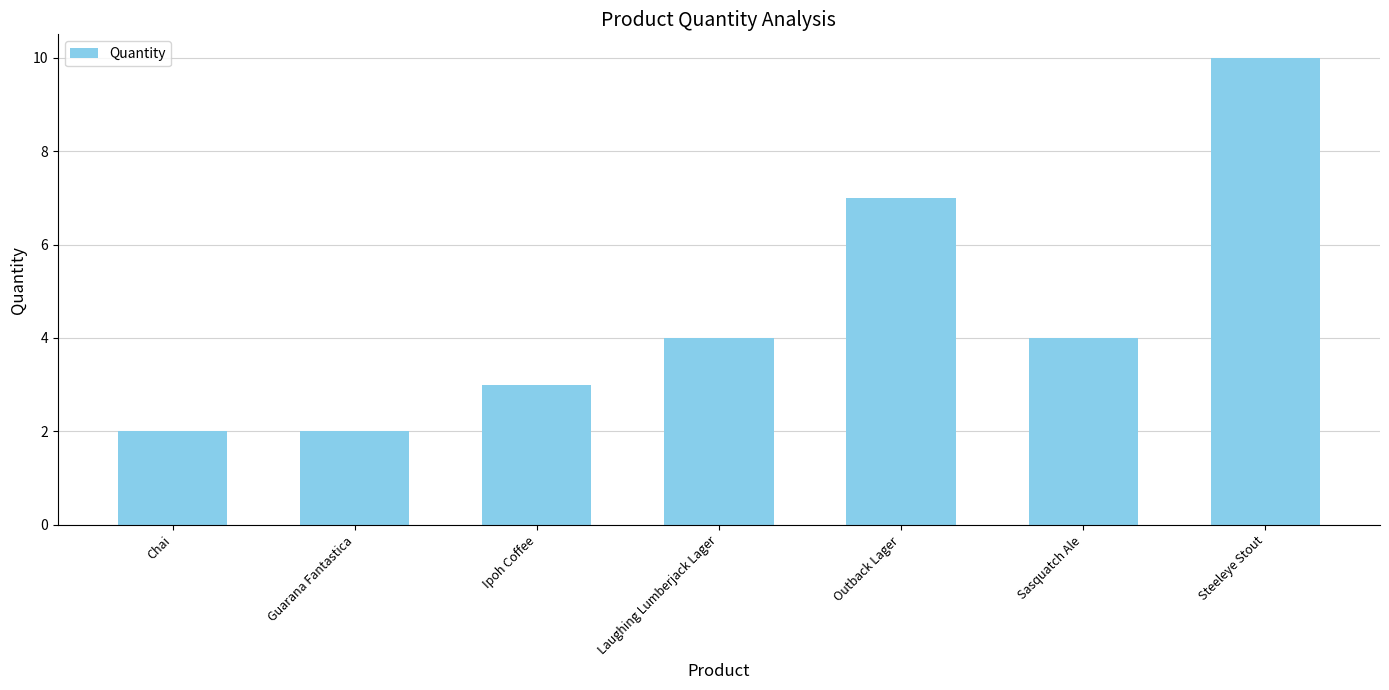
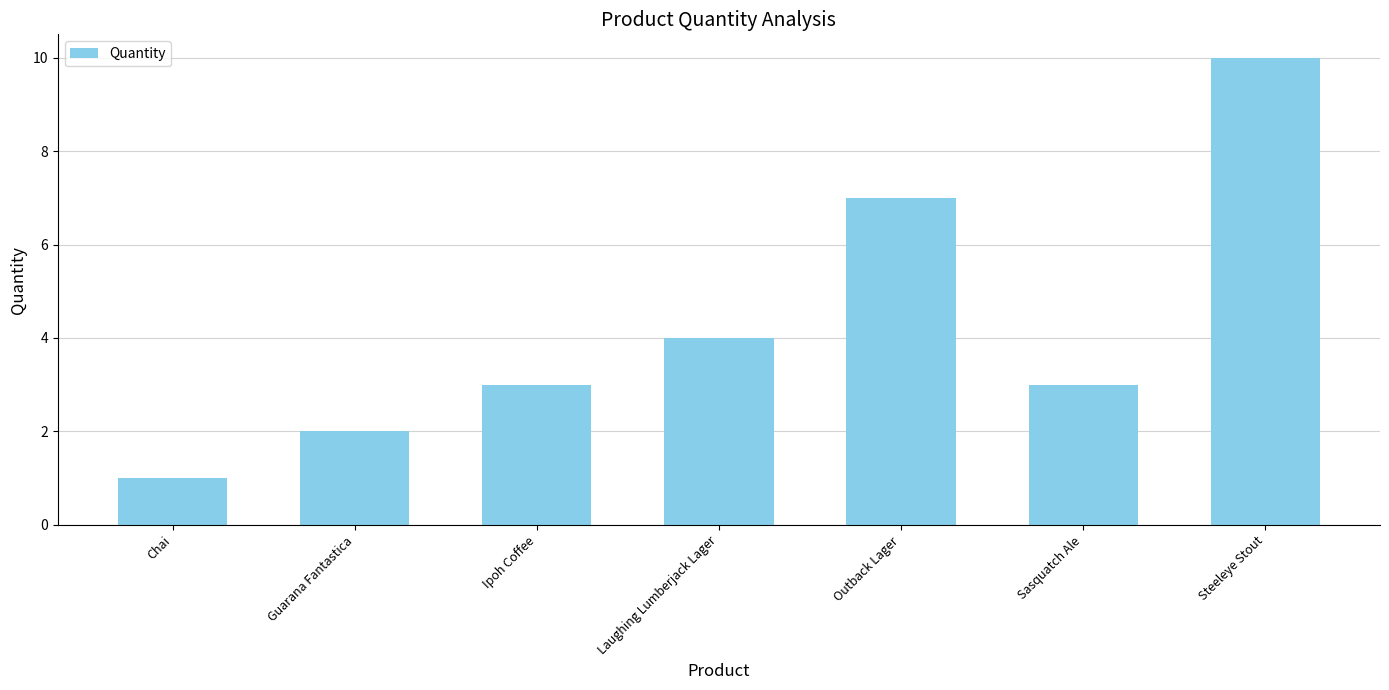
Chai: 2 -> 1
Sasquatch Ale: 4 -> 3
